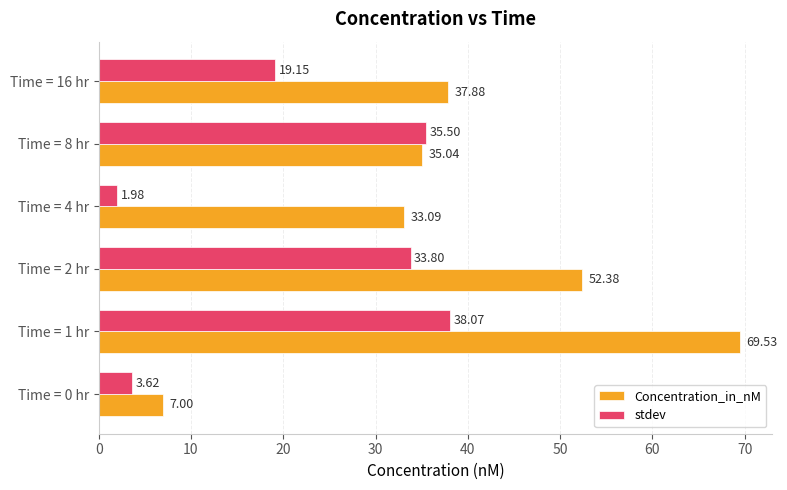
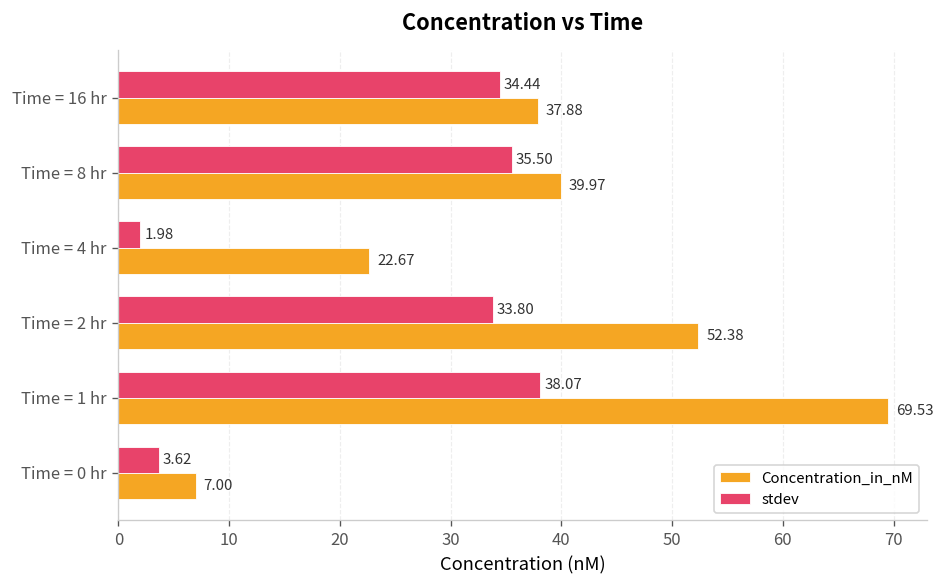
stdev, Time = 16 hr: 19.15 -> 34.44
Concentration_in_nM, Time = 8 hr: 35.04 -> 39.97
Concentration_in_nM, Time = 4 hr: 33.09 -> 22.67
